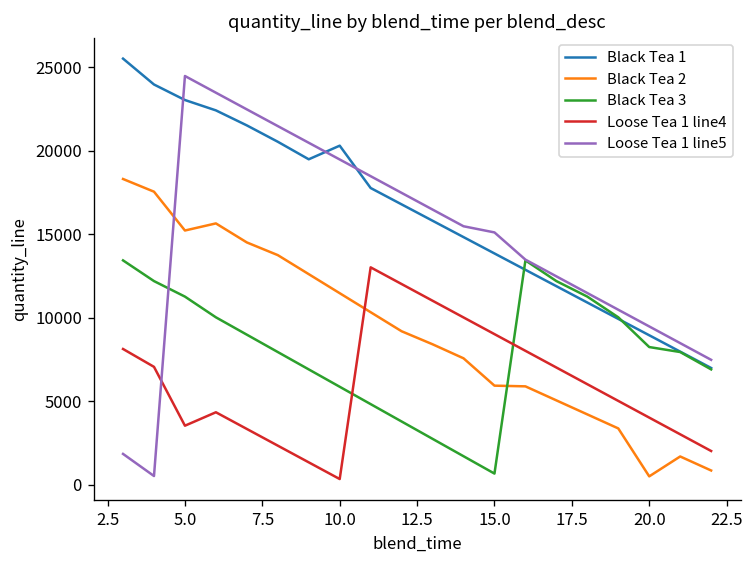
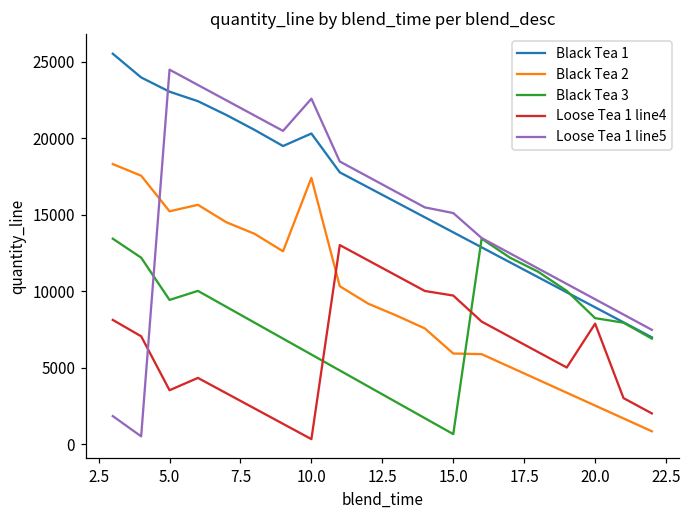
Black Tea 3, 5.0: 11300 -> 9400
Black Tea 2, 10.0: 11500 -> 17400
Loose Tea 1 line5, 10.0: 19500 -> 22600
Loose Tea 1 line4, 15.0: 9000 -> 9700
Black Tea 2, 20.0: 500 -> 2500
Loose Tea 1 line4, 20.0: 4000 -> 7900
